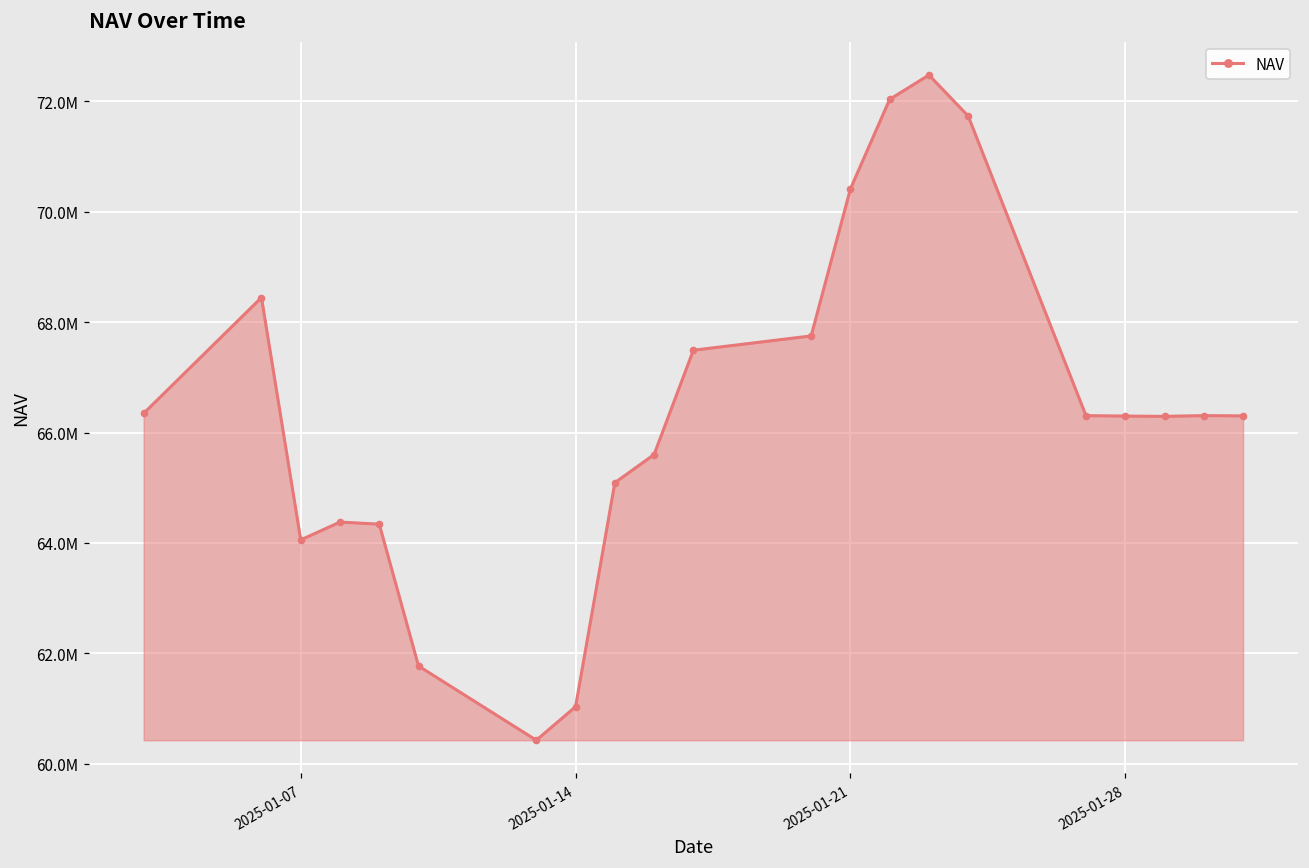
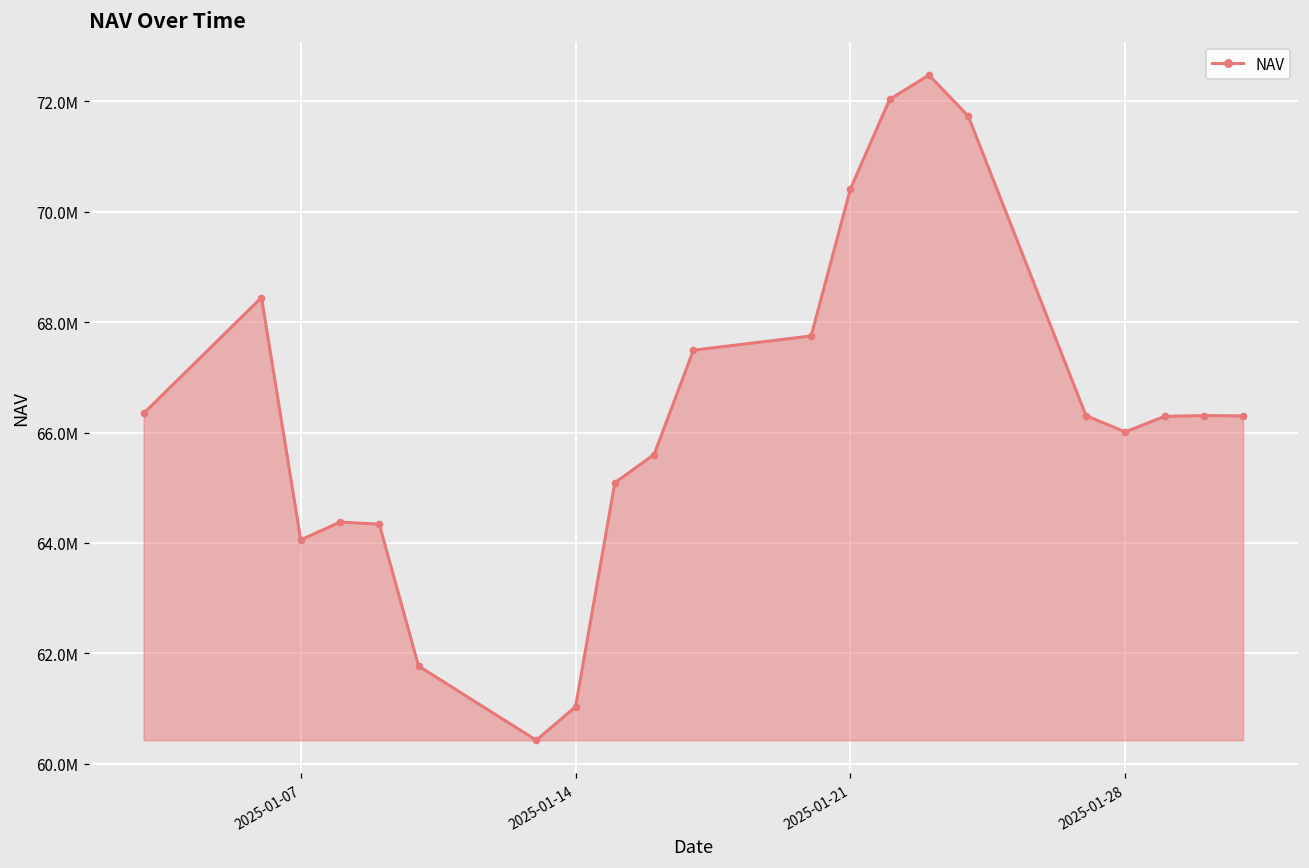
2025-01-28: 66300000 -> 66000000
